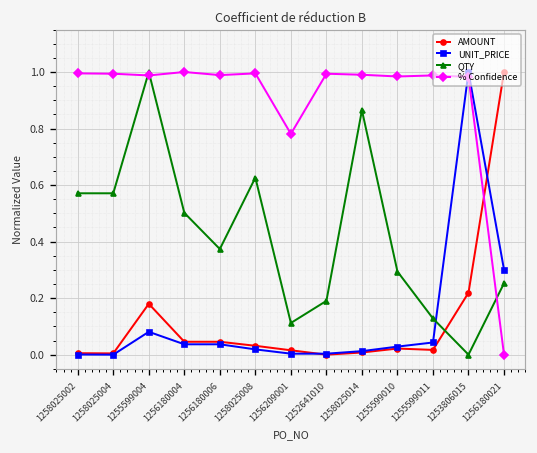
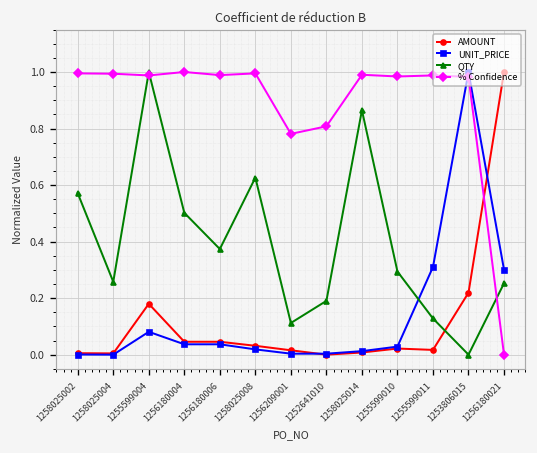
QTY, 1258025004: 0.57 -> 0.26
% Confidence, 1252641010: 0.99 -> 0.81
UNIT_PRICE, 1255599011: 0.04 -> 0.31
